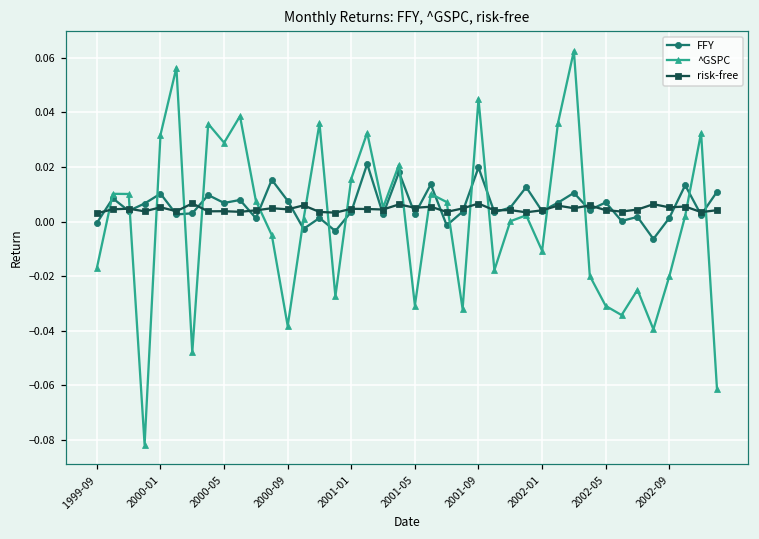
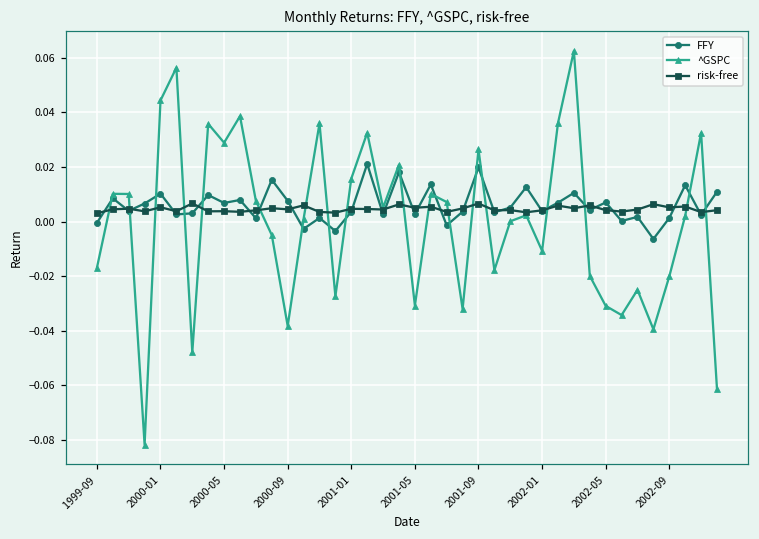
^GSPC, 2000-01: 0.032 -> 0.044
^GSPC, 2001-09: 0.045 -> 0.026
